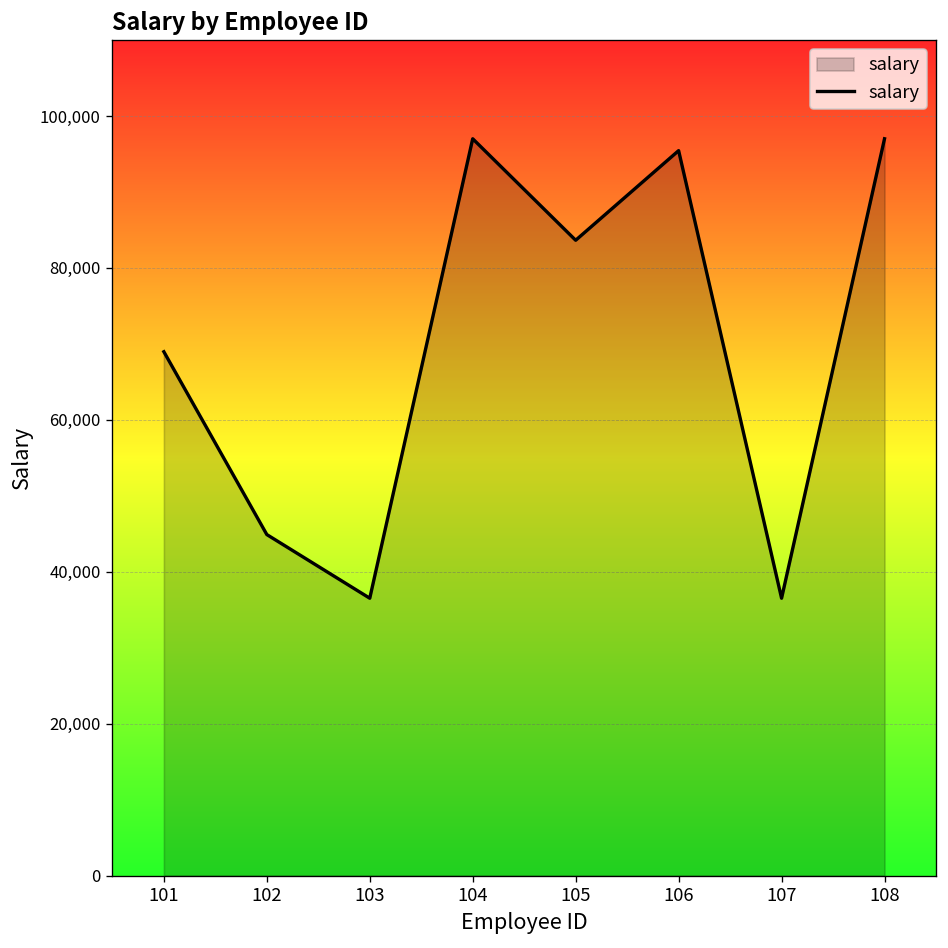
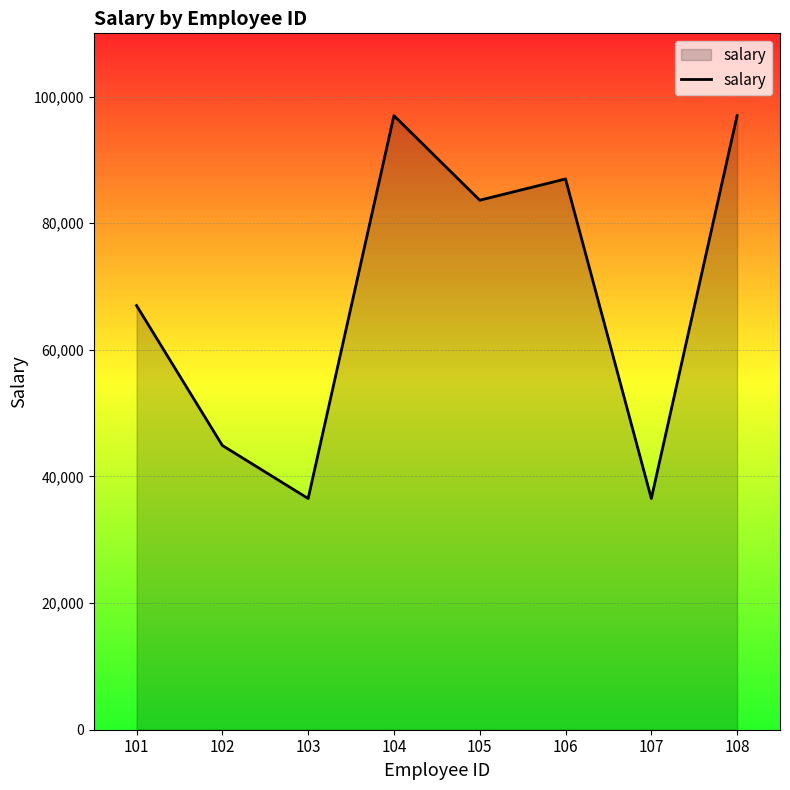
101: 69,000 -> 67,000
106: 95,000 -> 87,000
